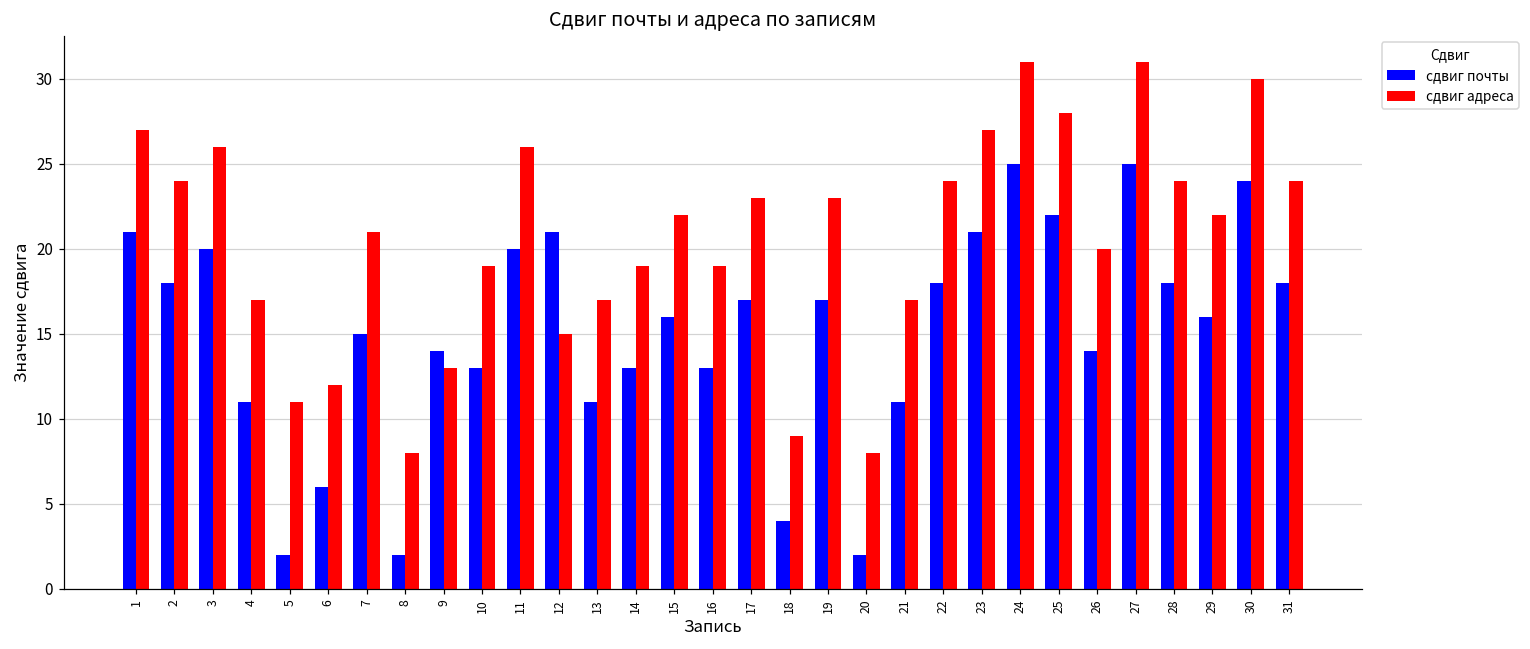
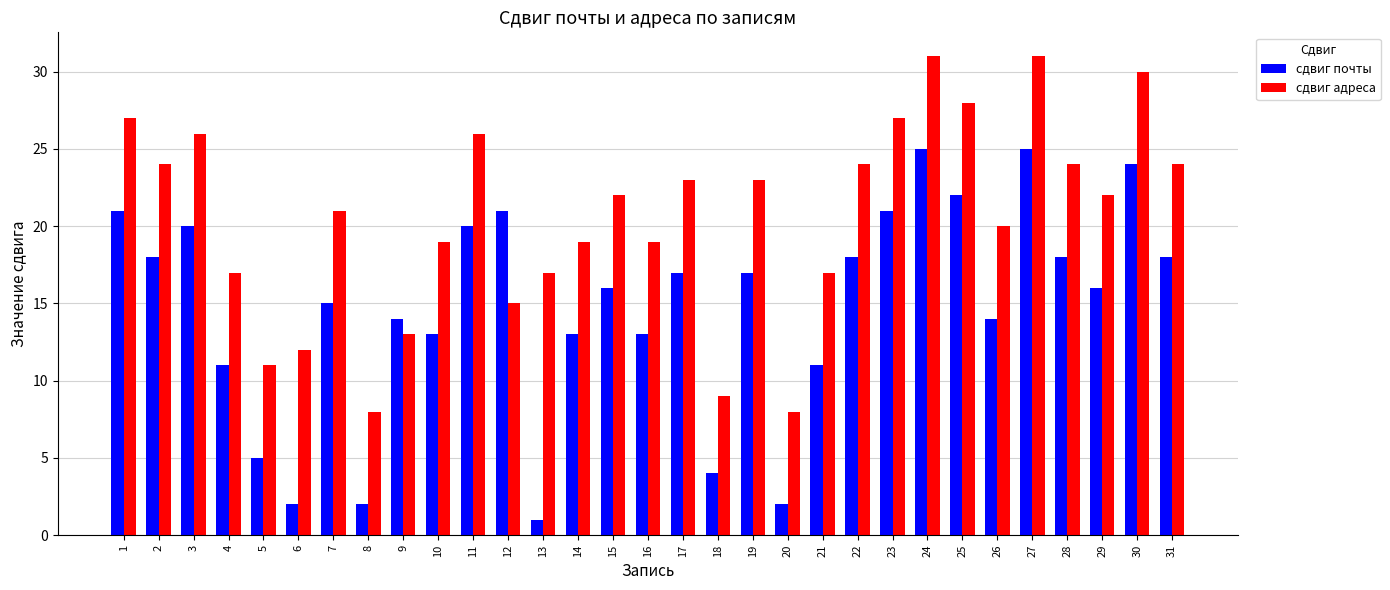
сдвиг почты, 5: 2 -> 5
сдвиг почты, 6: 6 -> 2
сдвиг почты, 13: 11 -> 1
